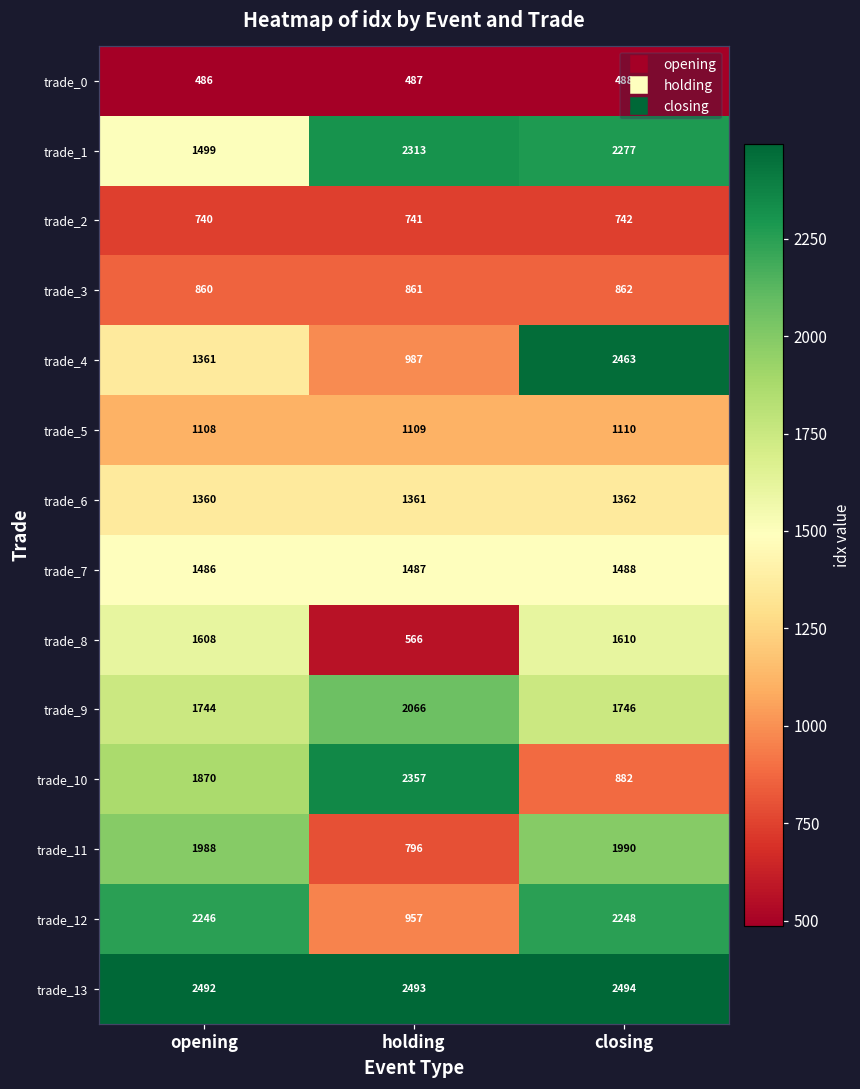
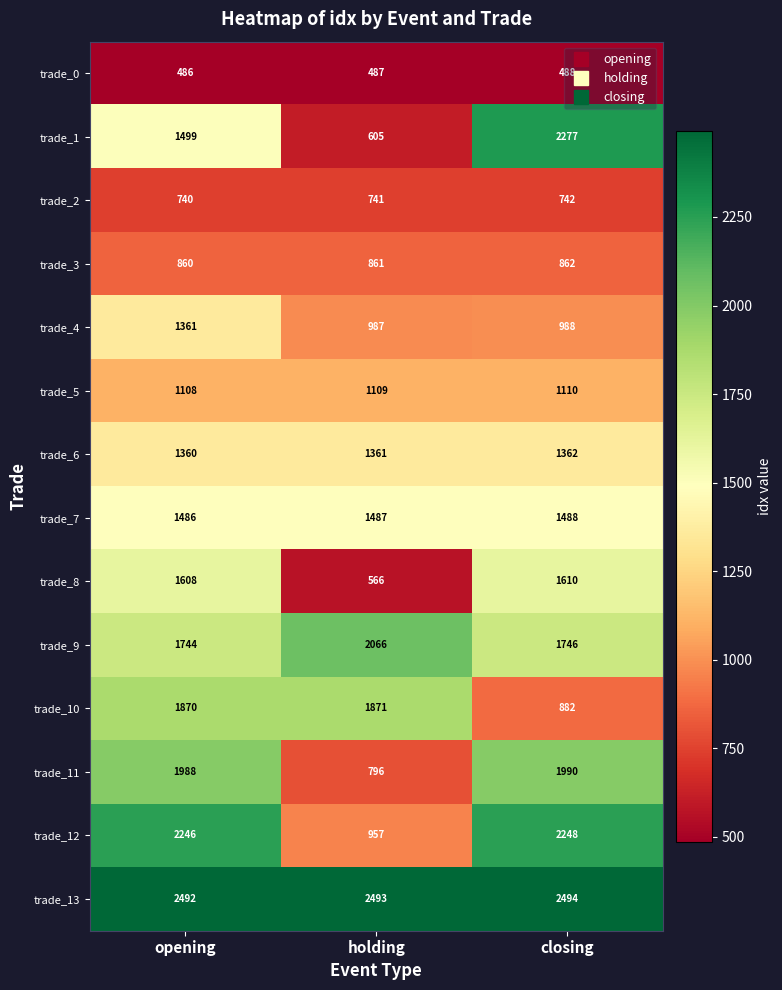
trade_1, holding: 2313 -> 605
trade_4, closing: 2463 -> 988
trade_10, holding: 2357 -> 1871
